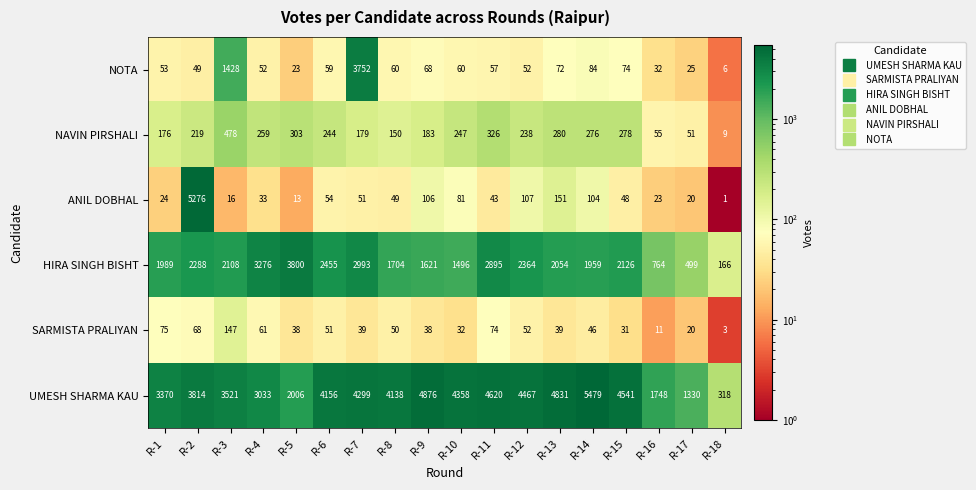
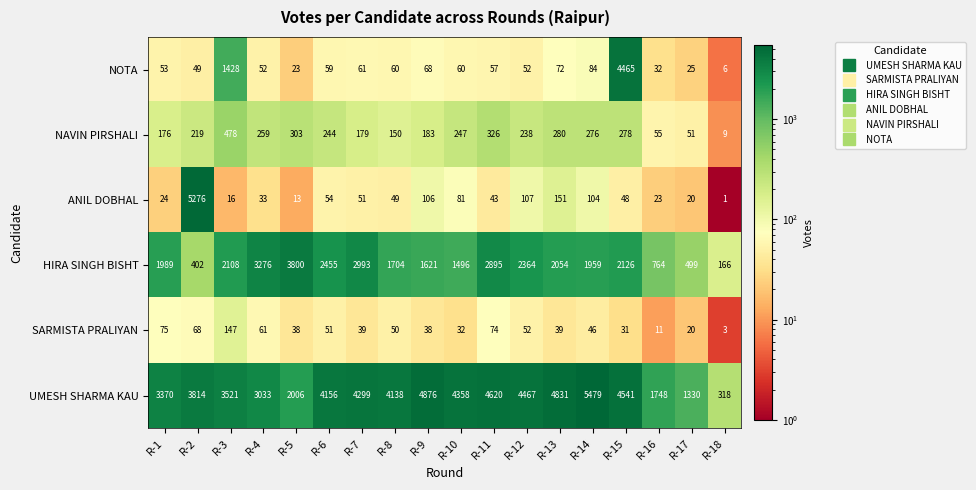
NOTA, R-7: 3752 -> 61
NOTA, R-15: 74 -> 4465
HIRA SINGH BISHT, R-2: 2288 -> 402
